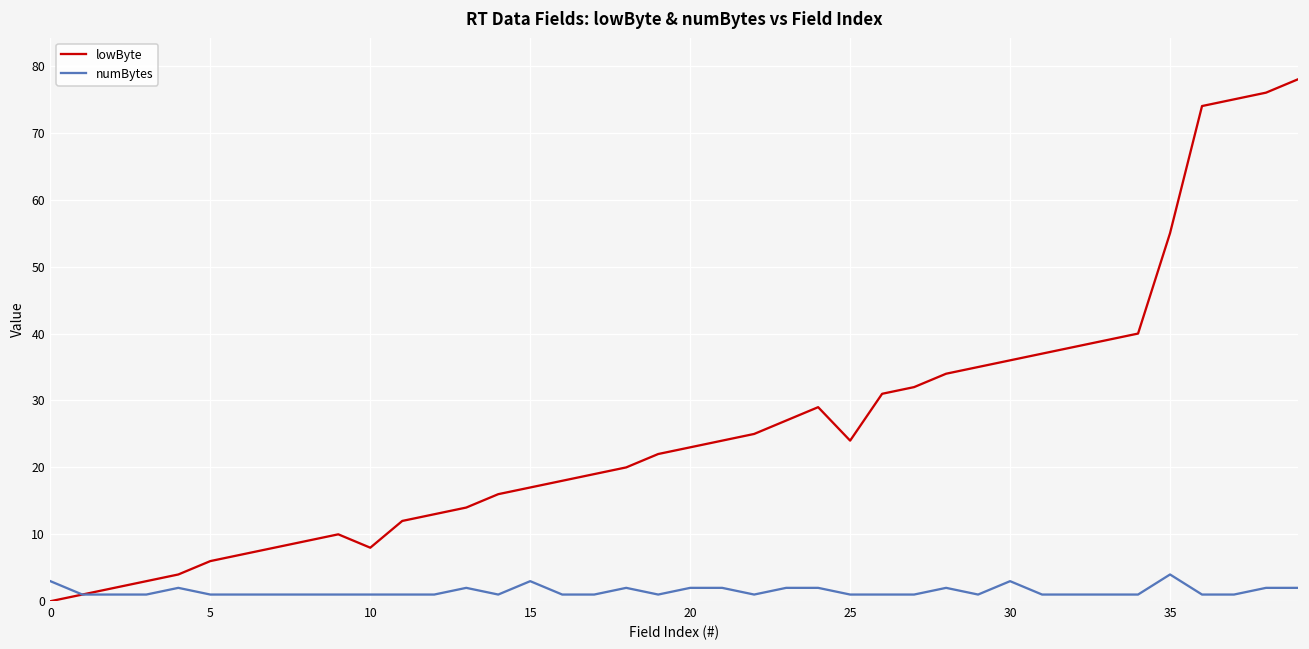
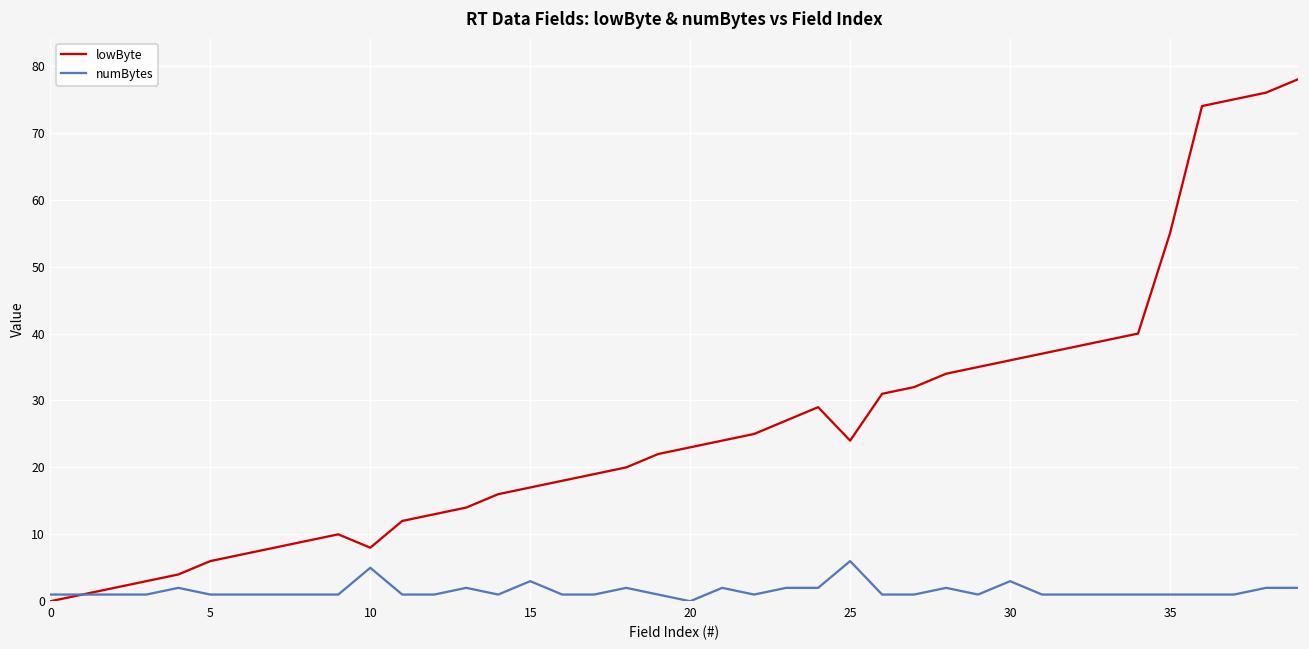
numBytes, 0: 3 -> 1
numBytes, 10: 1 -> 5
numBytes, 20: 2 -> 0
numBytes, 25: 1 -> 6
numBytes, 35: 4 -> 1
